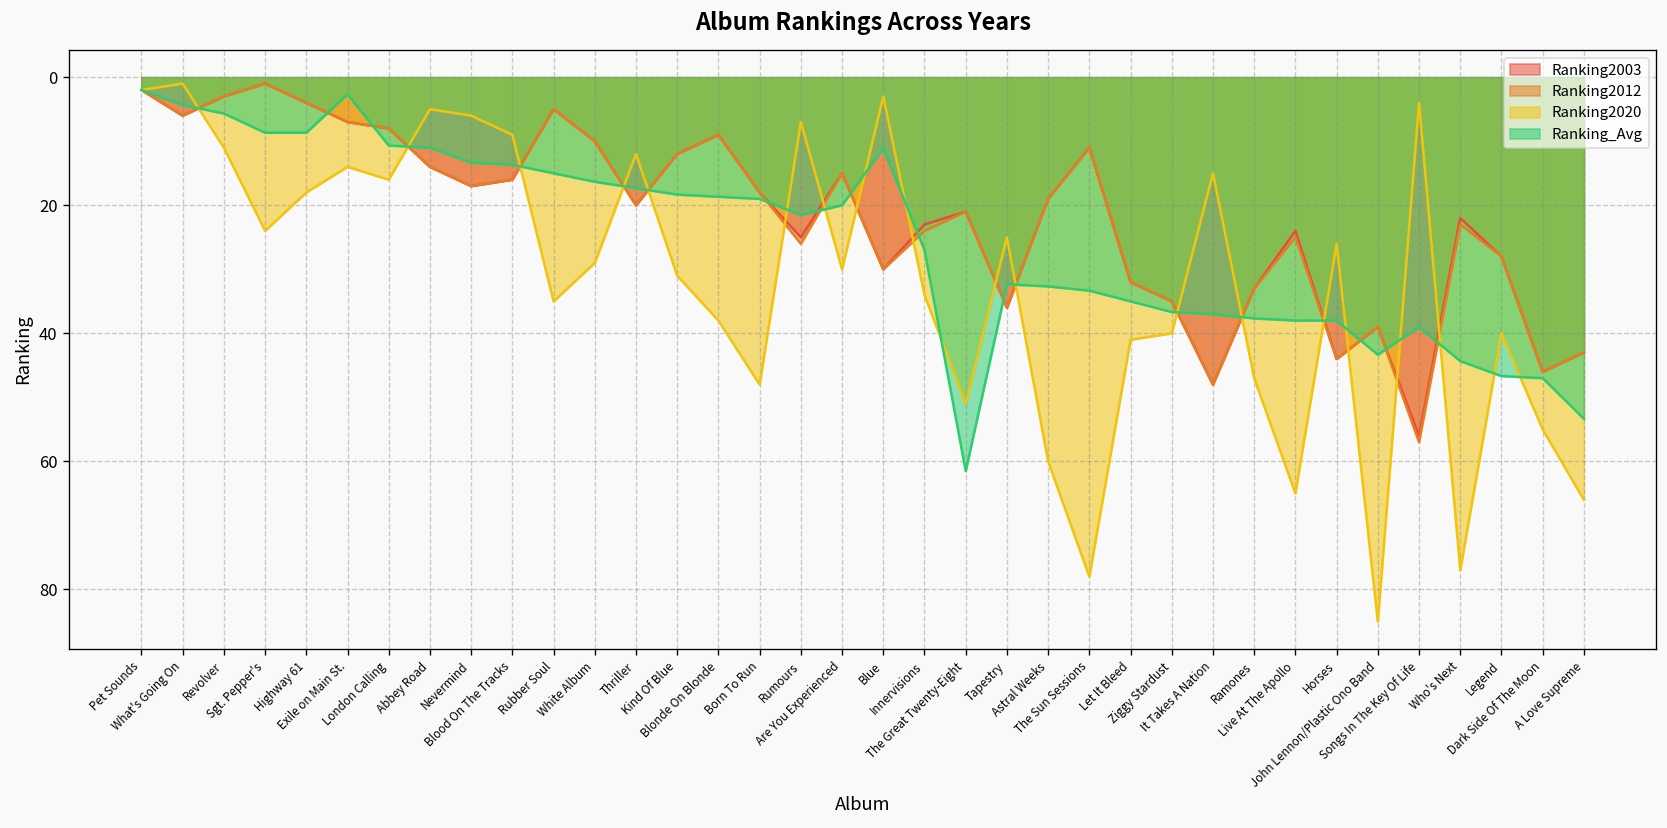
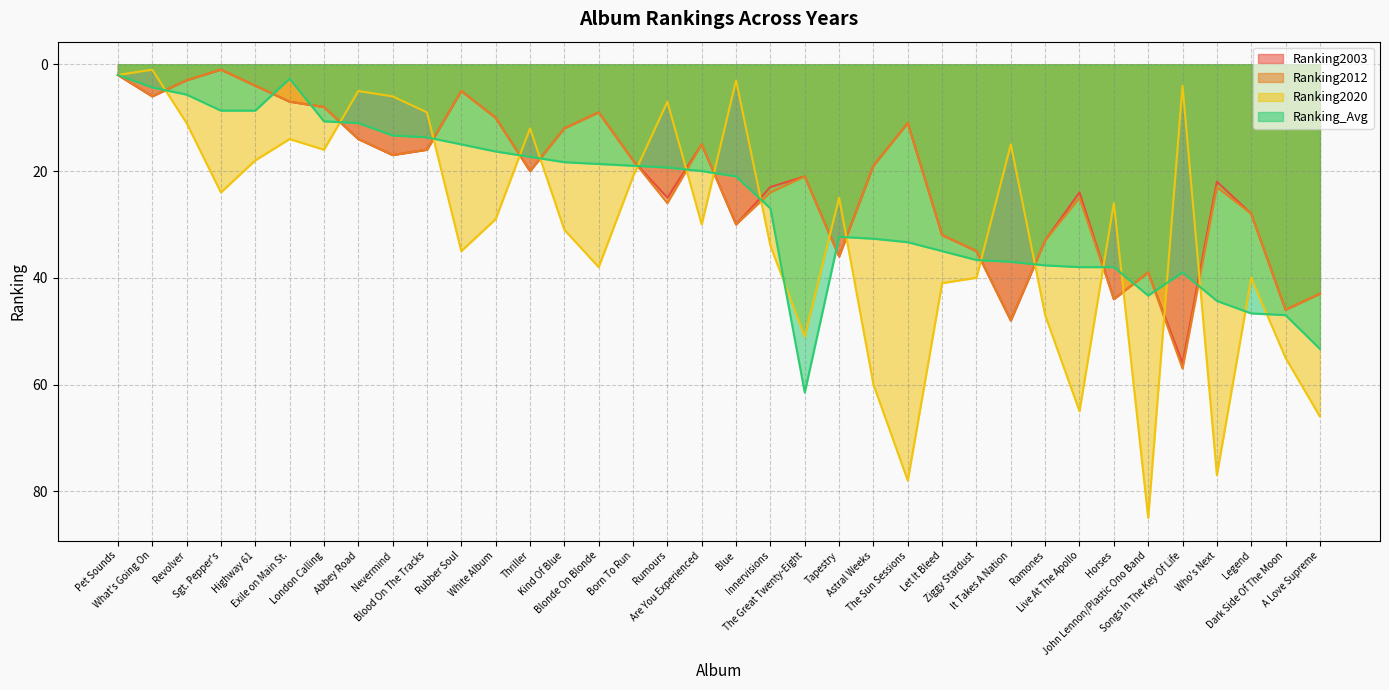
Ranking2020, Born To Run: 48 -> 21
Ranking_Avg, Rumours: 22 -> 19
Ranking_Avg, Blue: 11 -> 21
